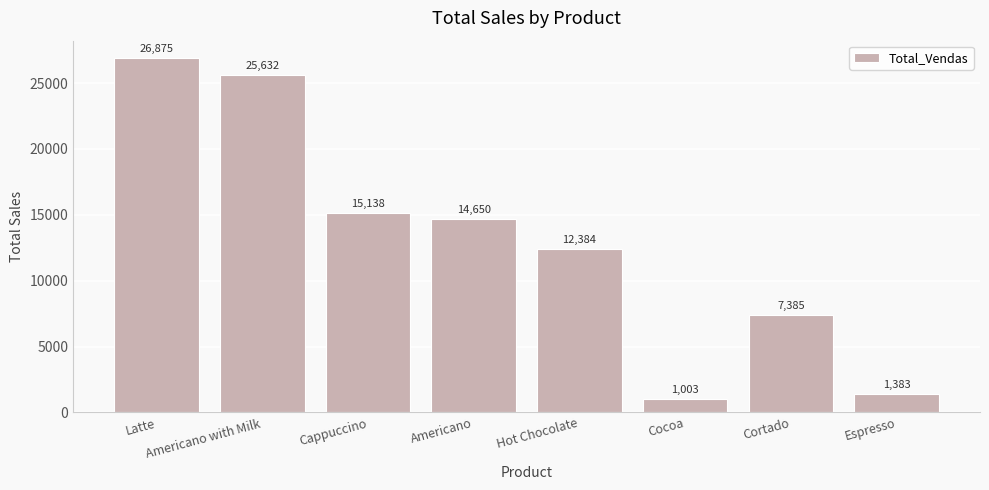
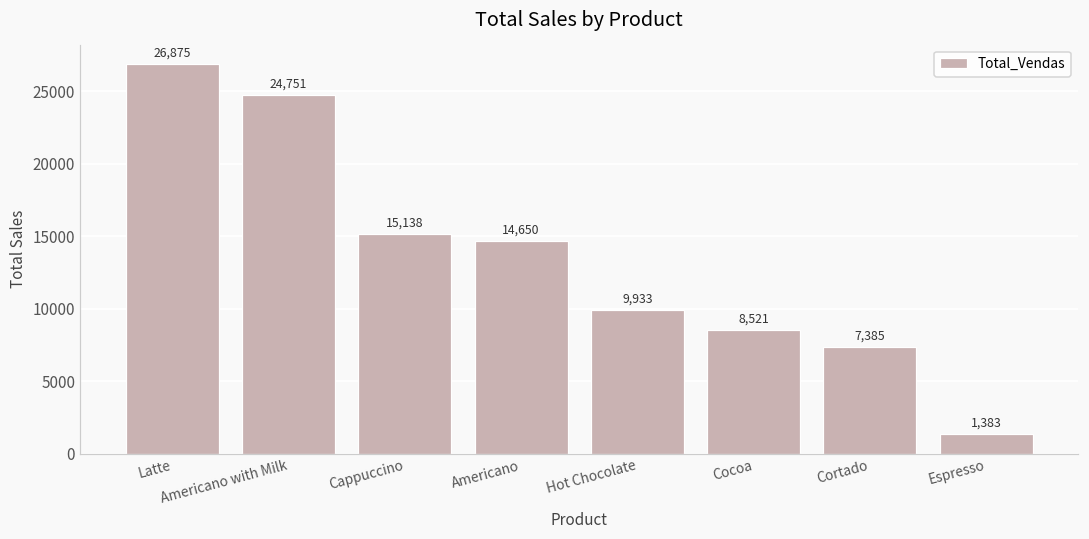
Americano with Milk: 25,632 -> 24,751
Hot Chocolate: 12,384 -> 9,933
Cocoa: 1,003 -> 8,521
